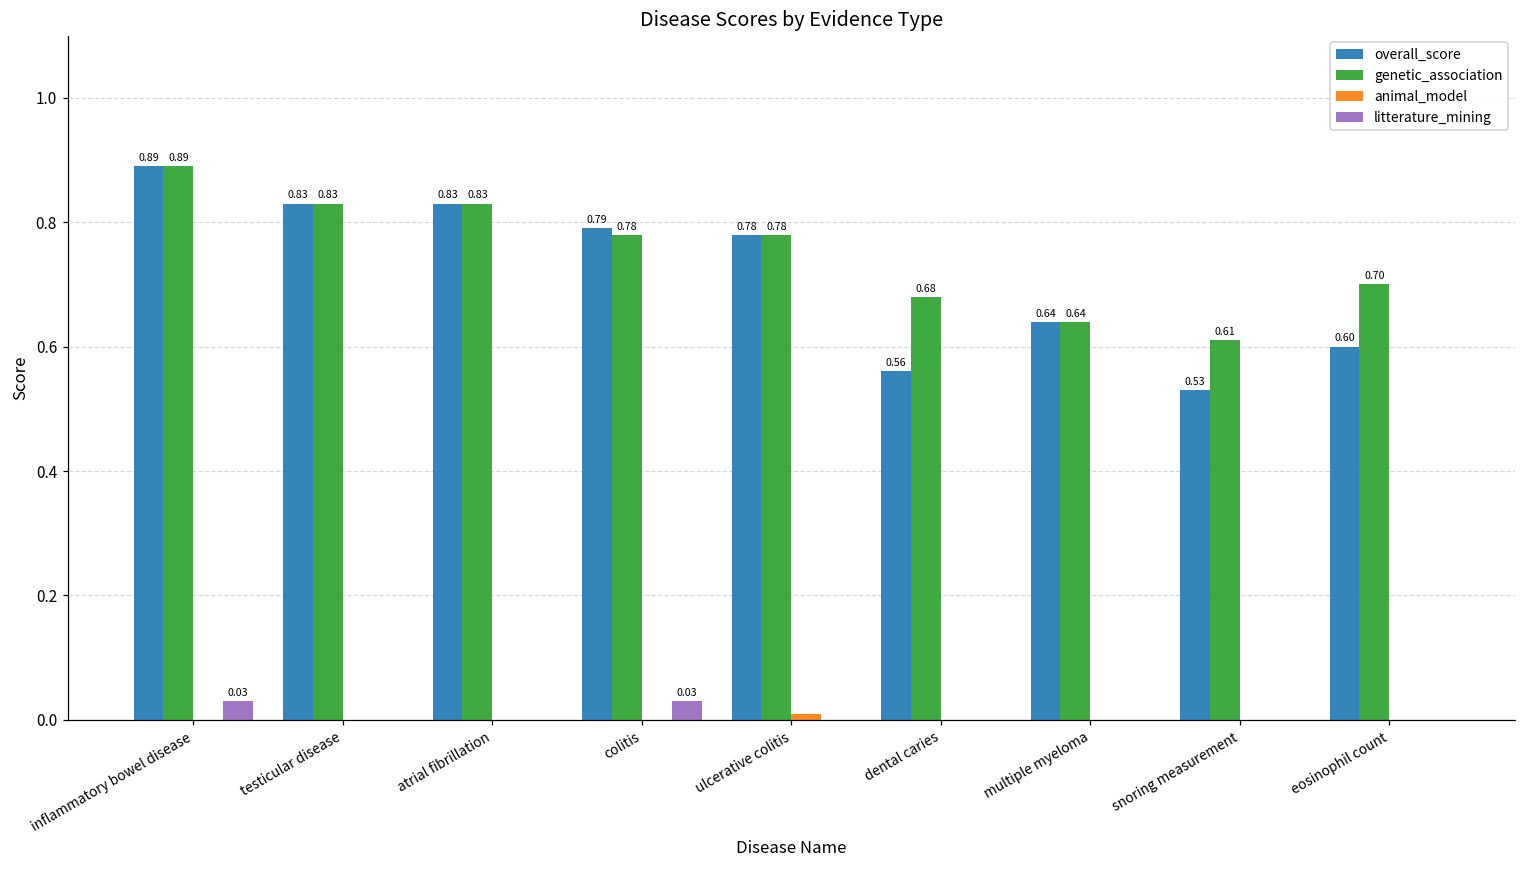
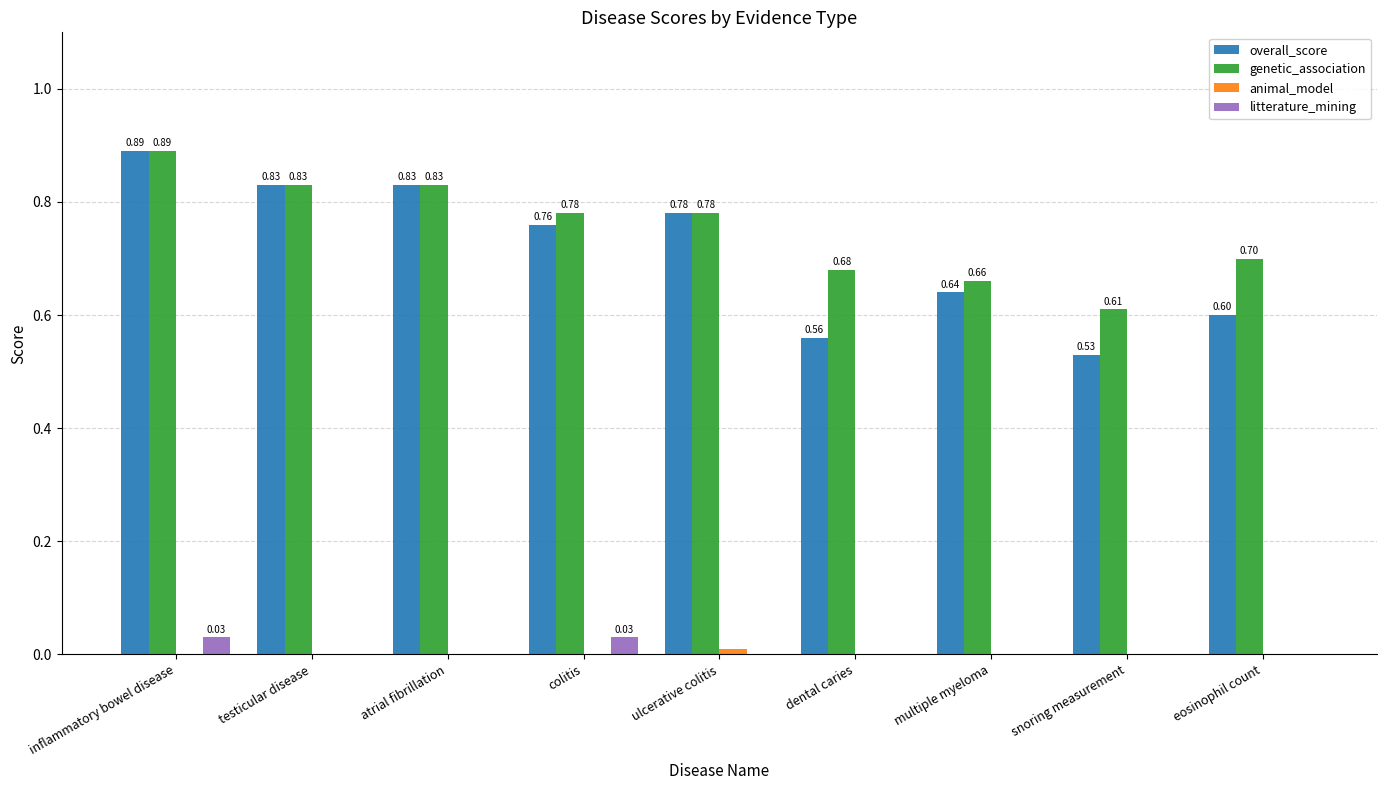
overall_score, colitis: 0.79 -> 0.76
genetic_association, multiple myeloma: 0.64 -> 0.66
